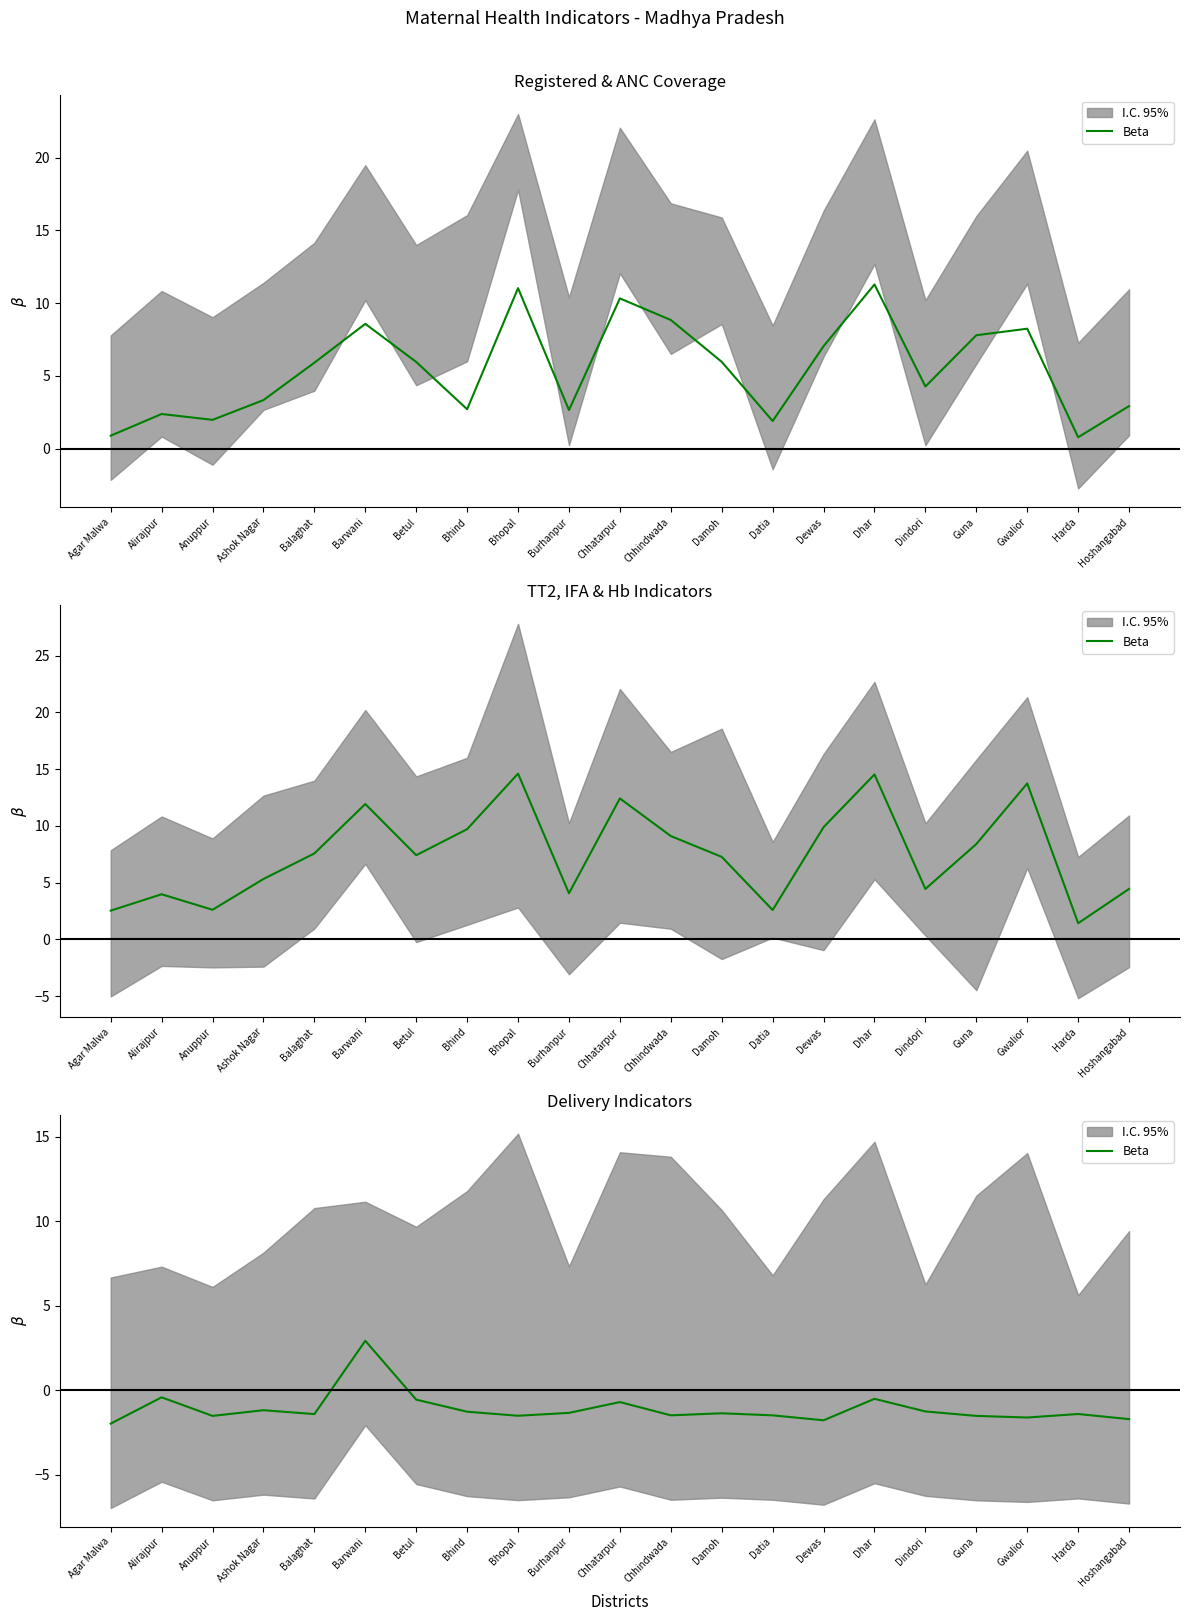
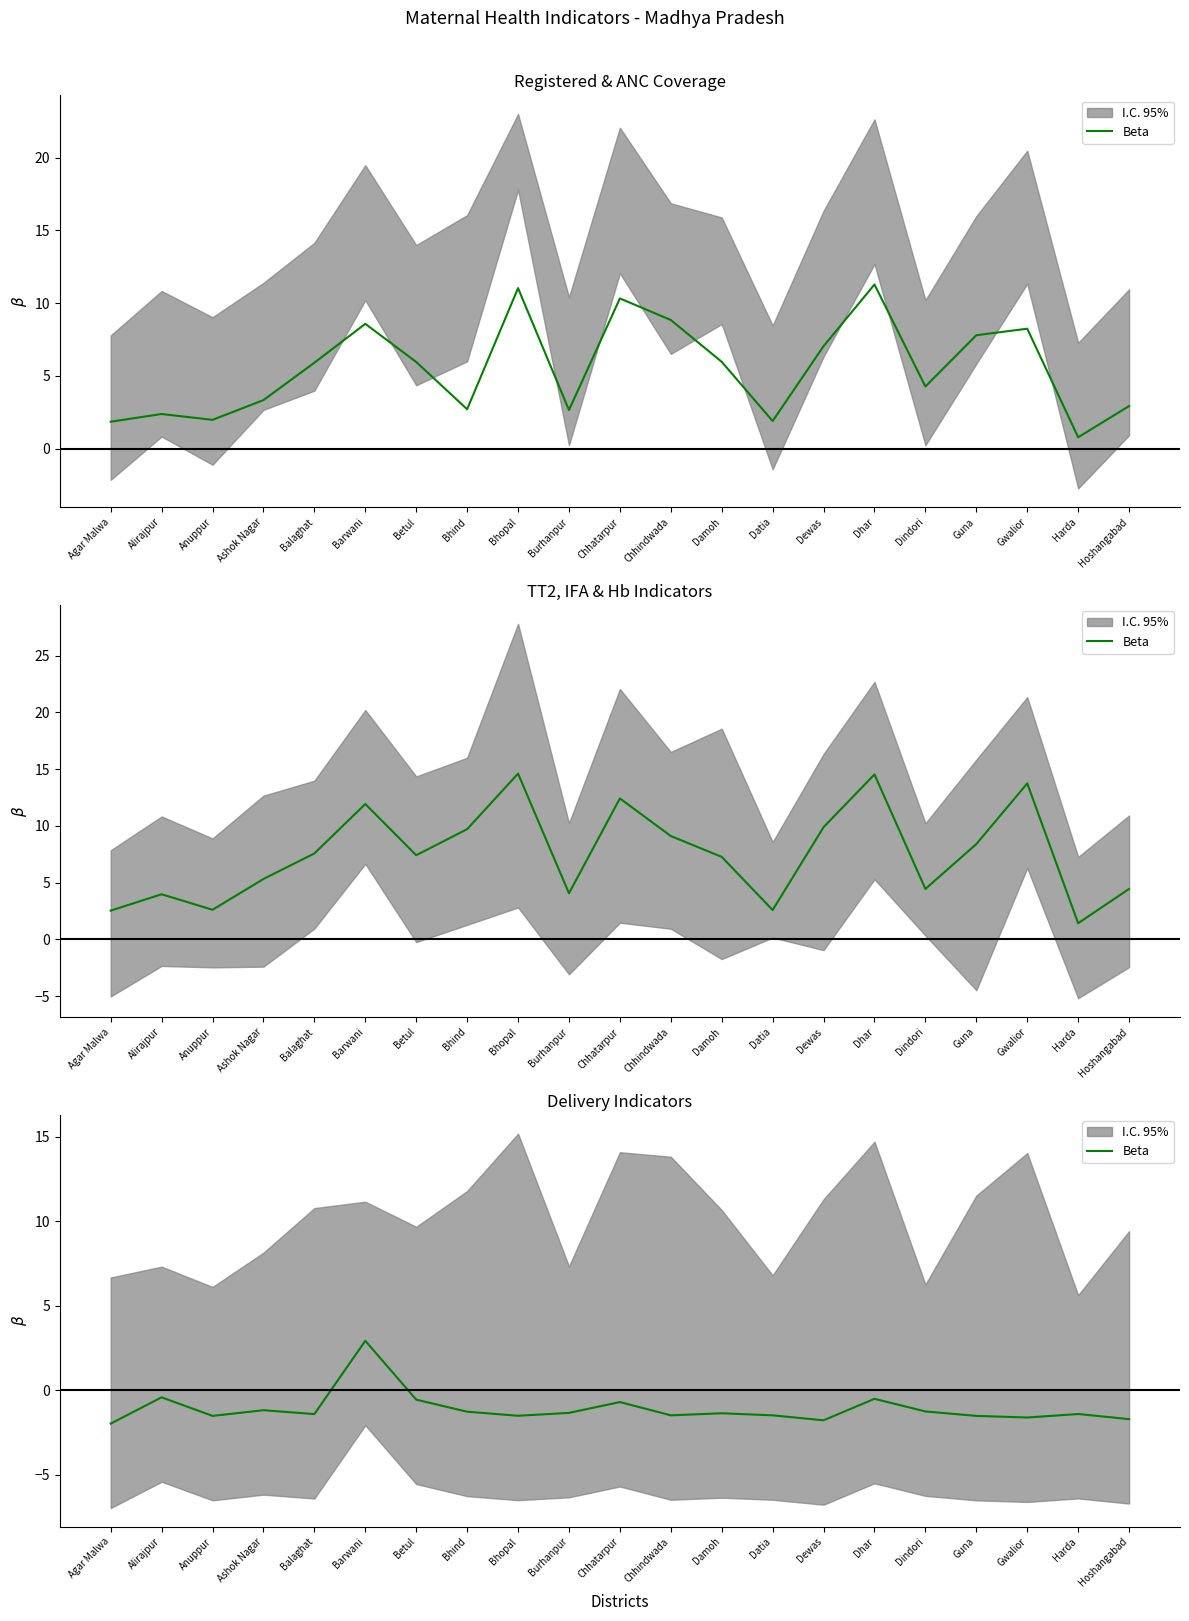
Registered & ANC Coverage, Beta, Agar Malwa: 0.9 -> 1.9
